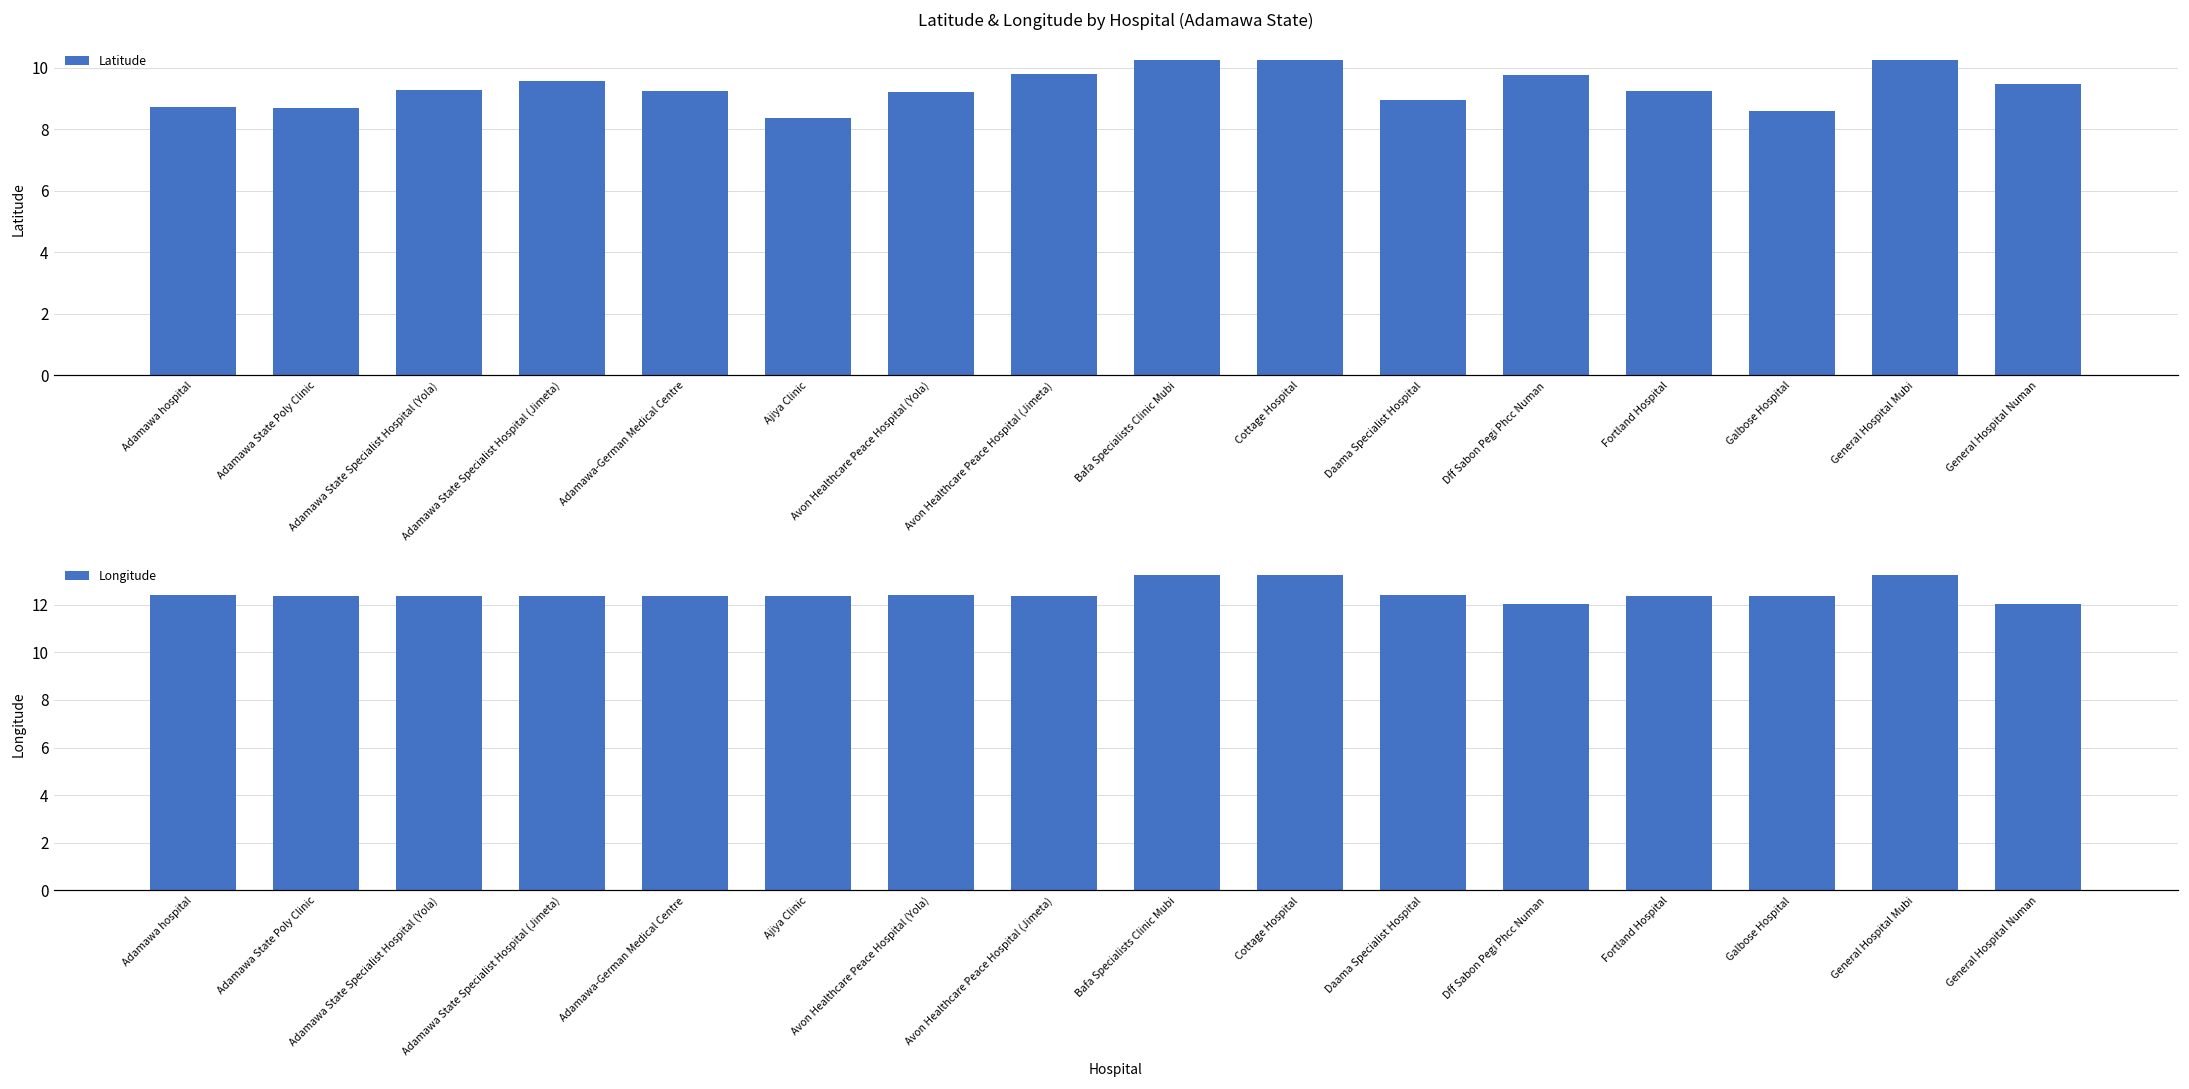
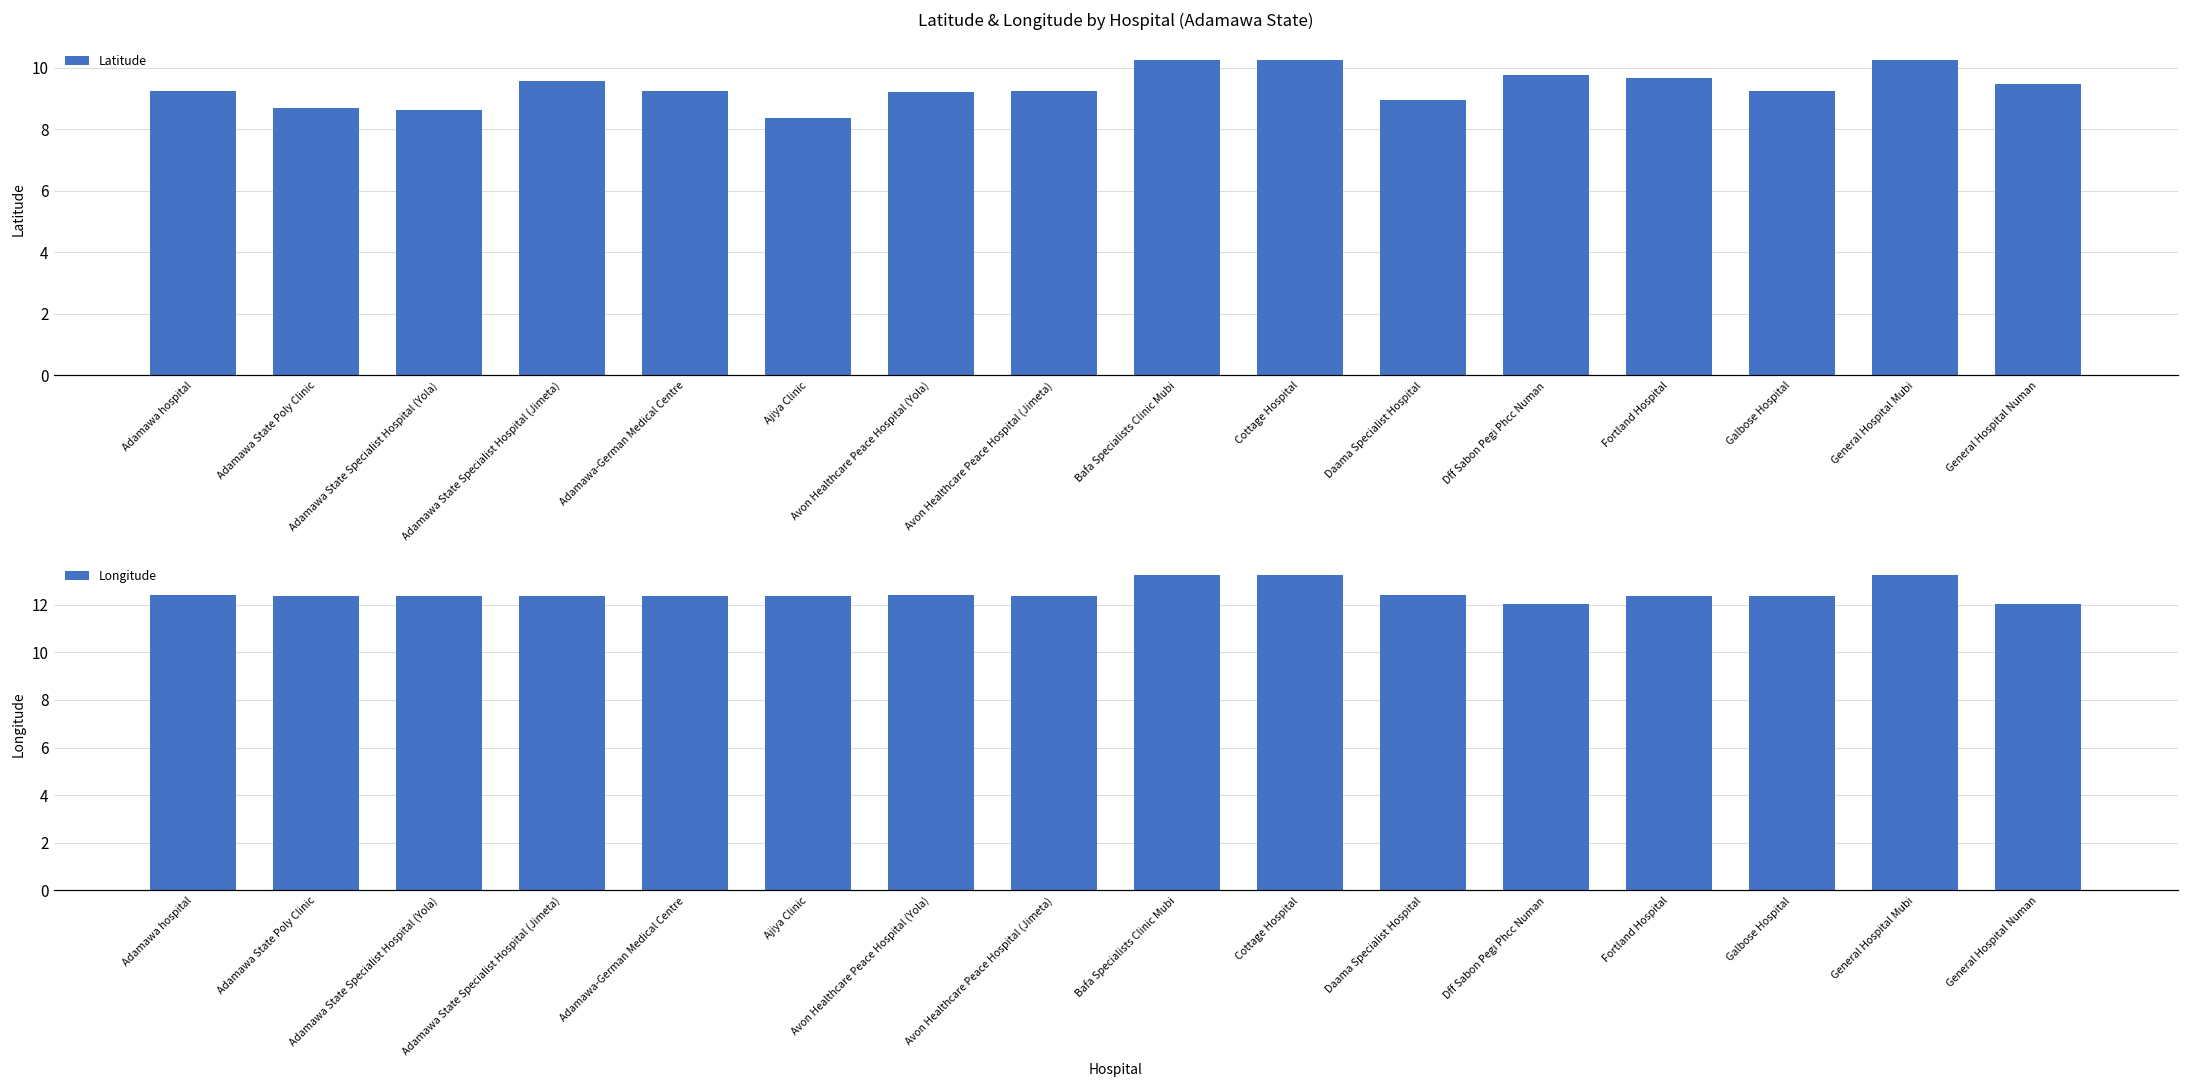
Latitude & Longitude by Hospital (Adamawa State), Adamawa hospital: 8.7 -> 9.2
Latitude & Longitude by Hospital (Adamawa State), Adamawa State Specialist Hospital (Yola): 9.3 -> 8.6
Latitude & Longitude by Hospital (Adamawa State), Avon Healthcare Peace Hospital (Jimeta): 9.8 -> 9.3
Latitude & Longitude by Hospital (Adamawa State), Fortland Hospital: 9.3 -> 9.7
Latitude & Longitude by Hospital (Adamawa State), Galbose Hospital: 8.6 -> 9.3
